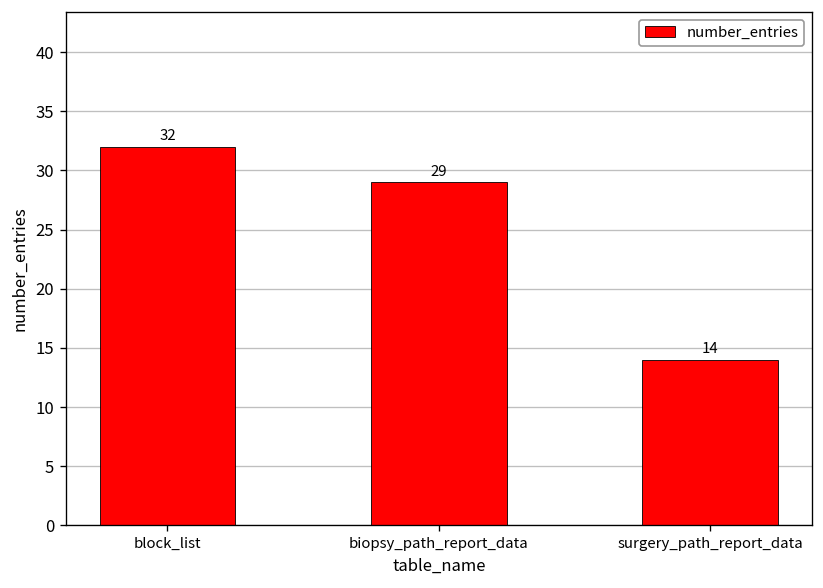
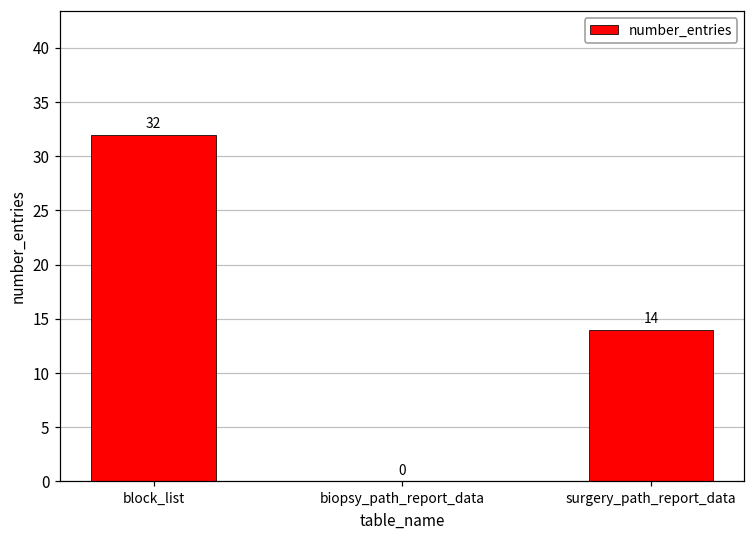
biopsy_path_report_data: 29 -> 0
